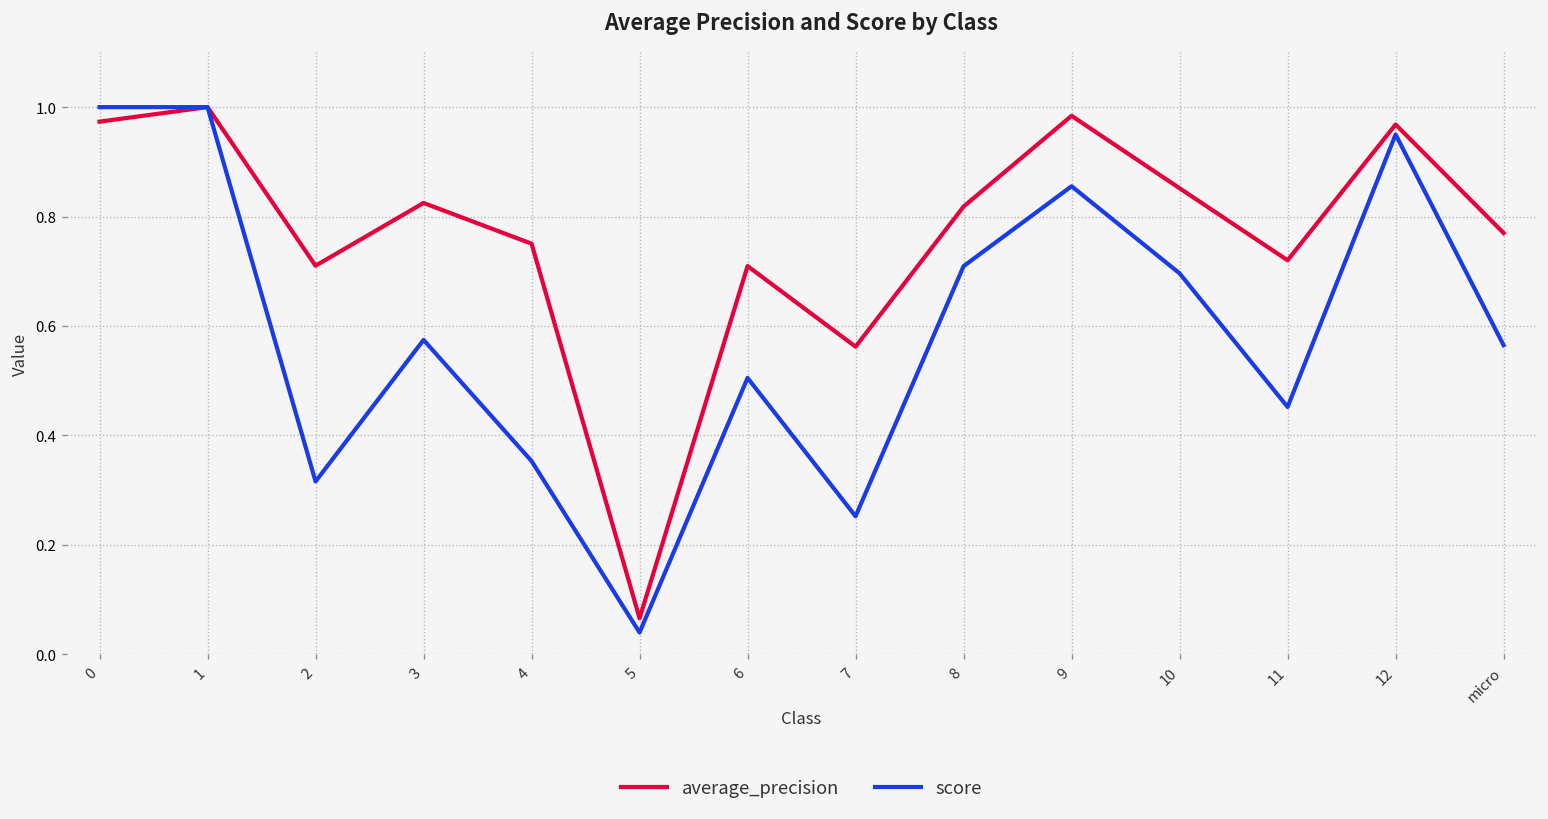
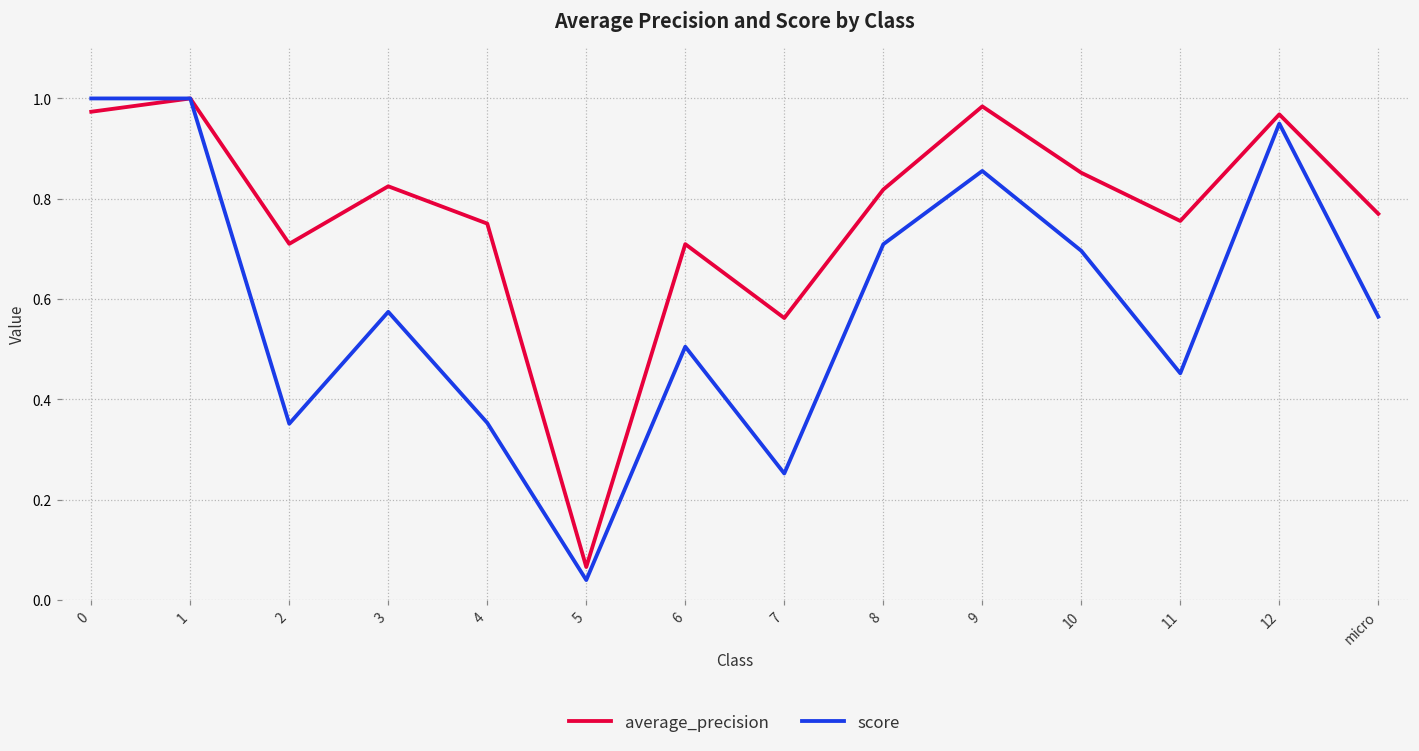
score, 2: 0.32 -> 0.35
average_precision, 11: 0.72 -> 0.76
